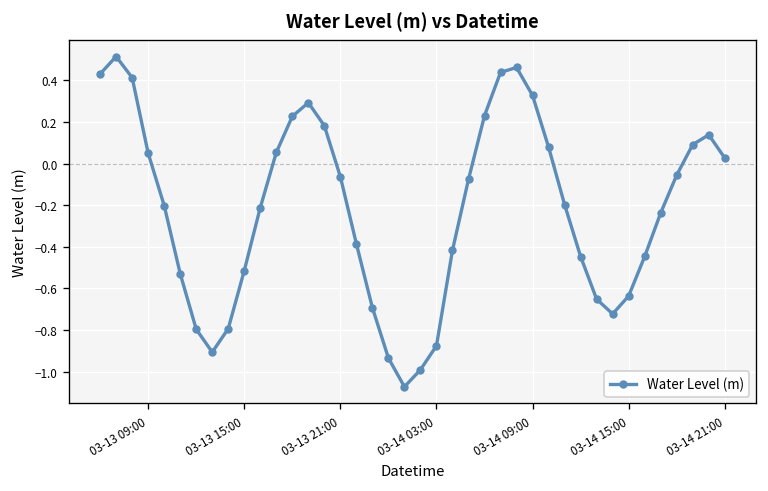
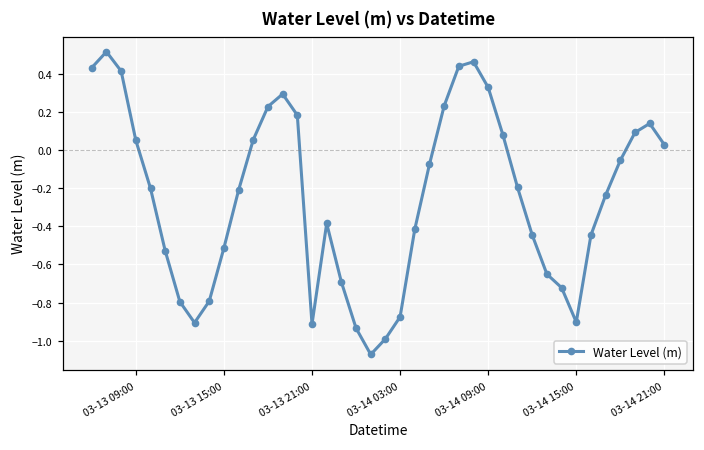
03-13 21:00: -0.06 -> -0.91
03-14 15:00: -0.64 -> -0.90
